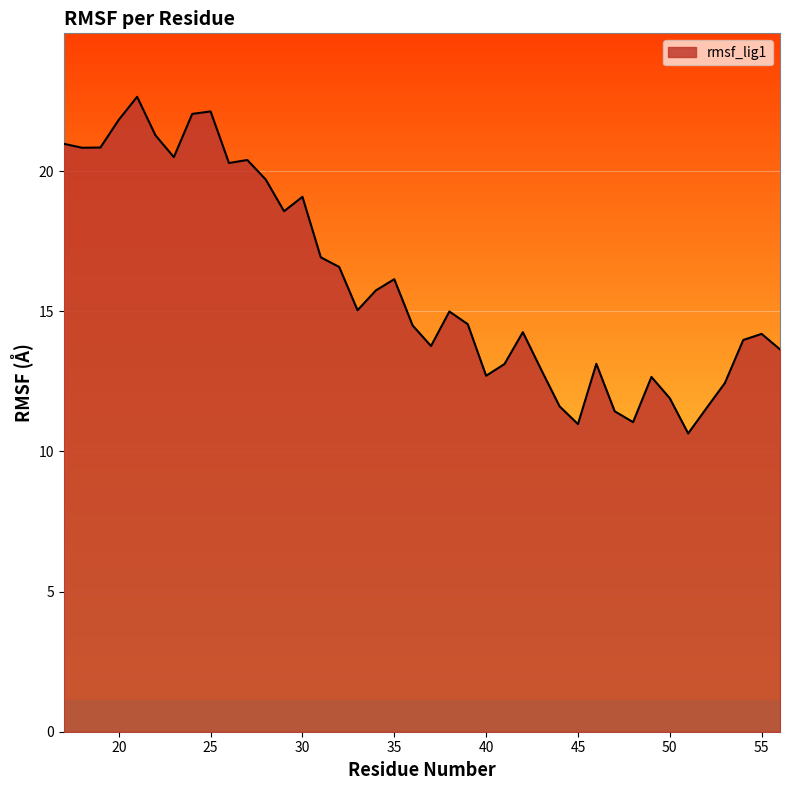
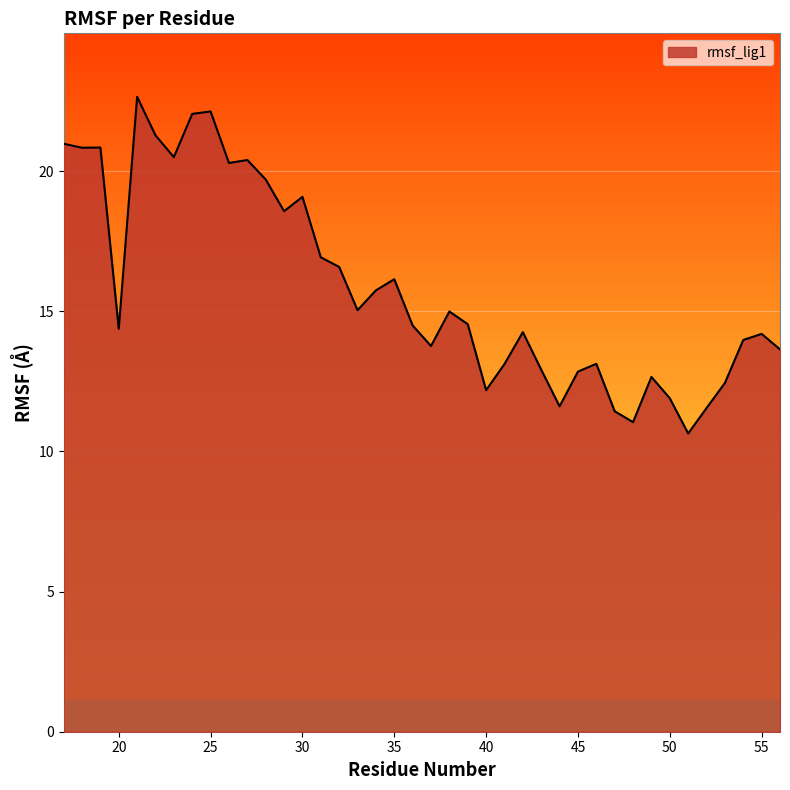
20: 21.8 -> 14.4
40: 12.7 -> 12.2
45: 11.0 -> 12.8
